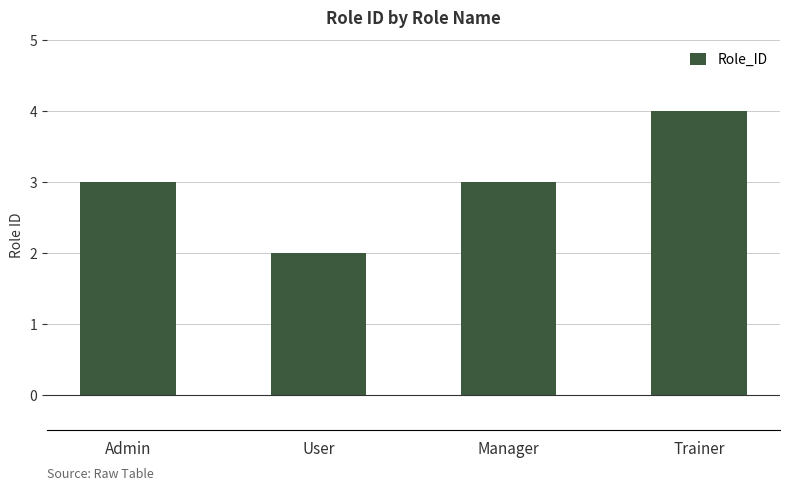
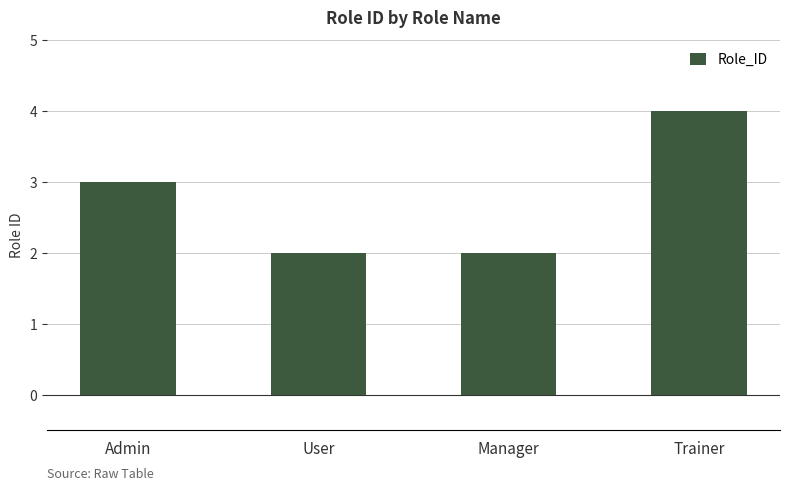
Manager: 3 -> 2
